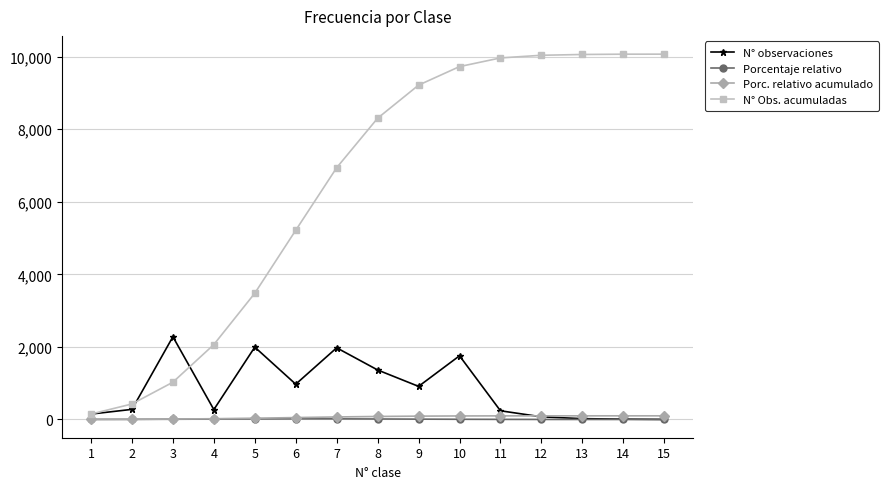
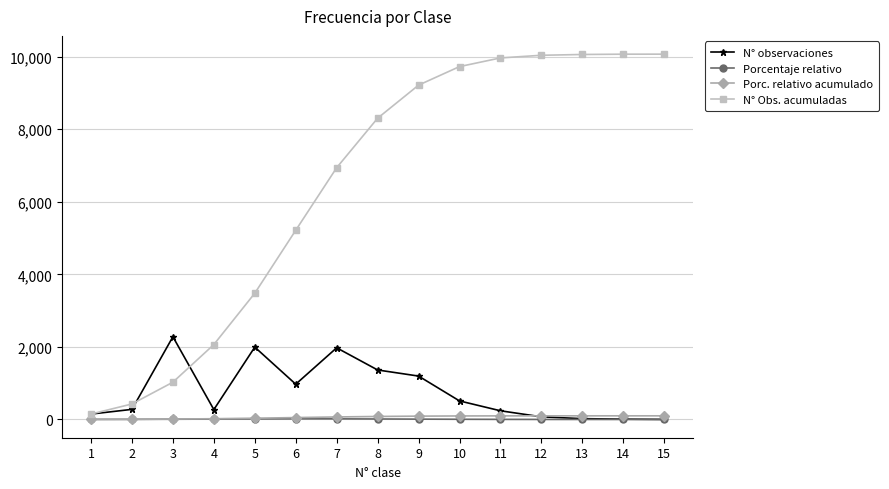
N° observaciones, 9: 900 -> 1,200
N° observaciones, 10: 1,800 -> 500
